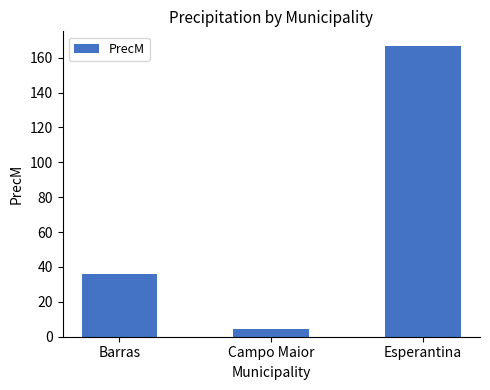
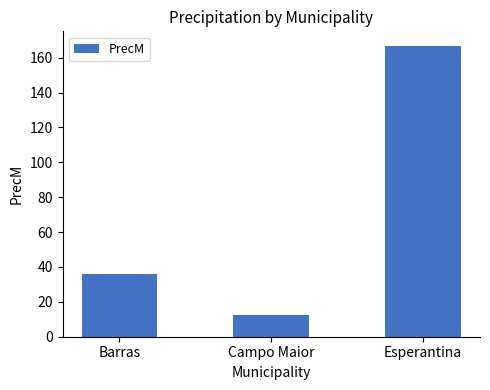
Campo Maior: 5 -> 12
